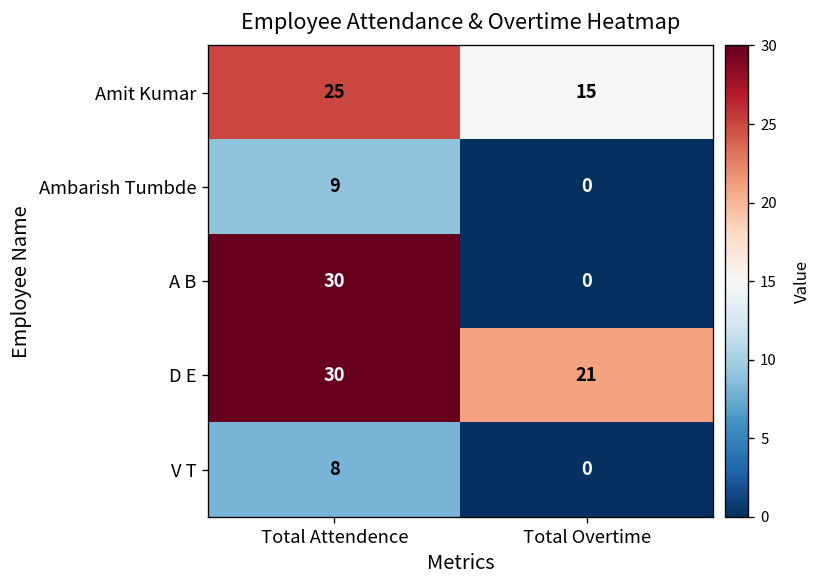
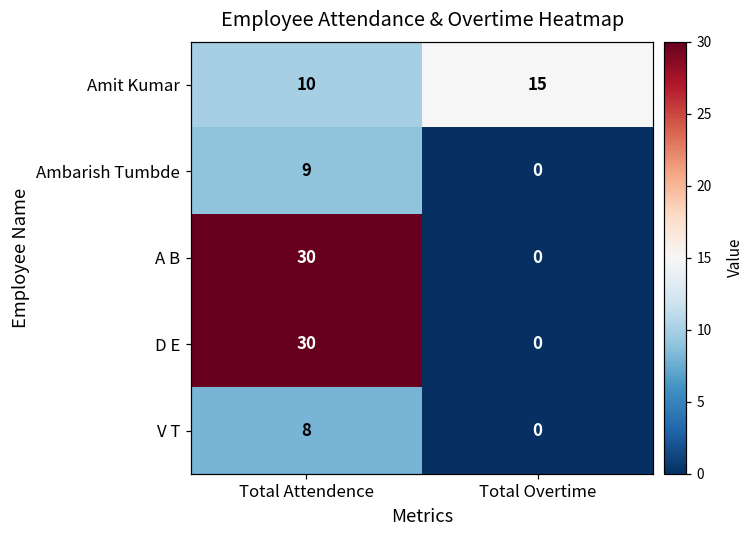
Amit Kumar, Total Attendence: 25 -> 10
D E, Total Overtime: 21 -> 0
